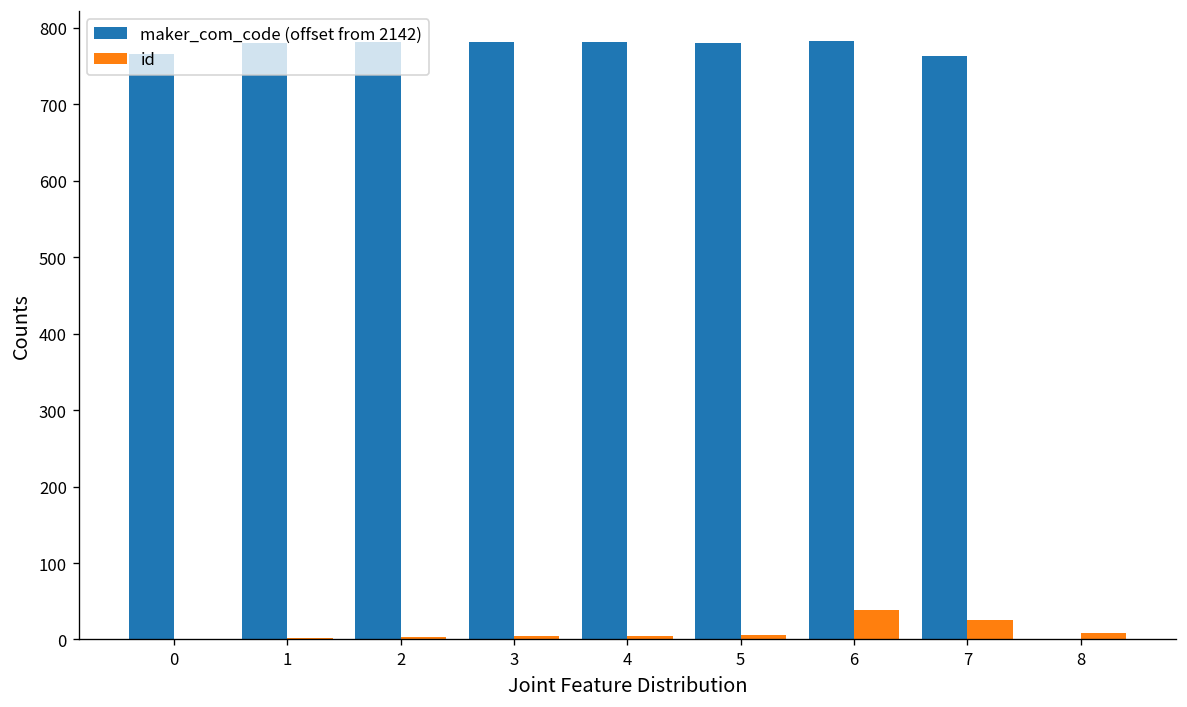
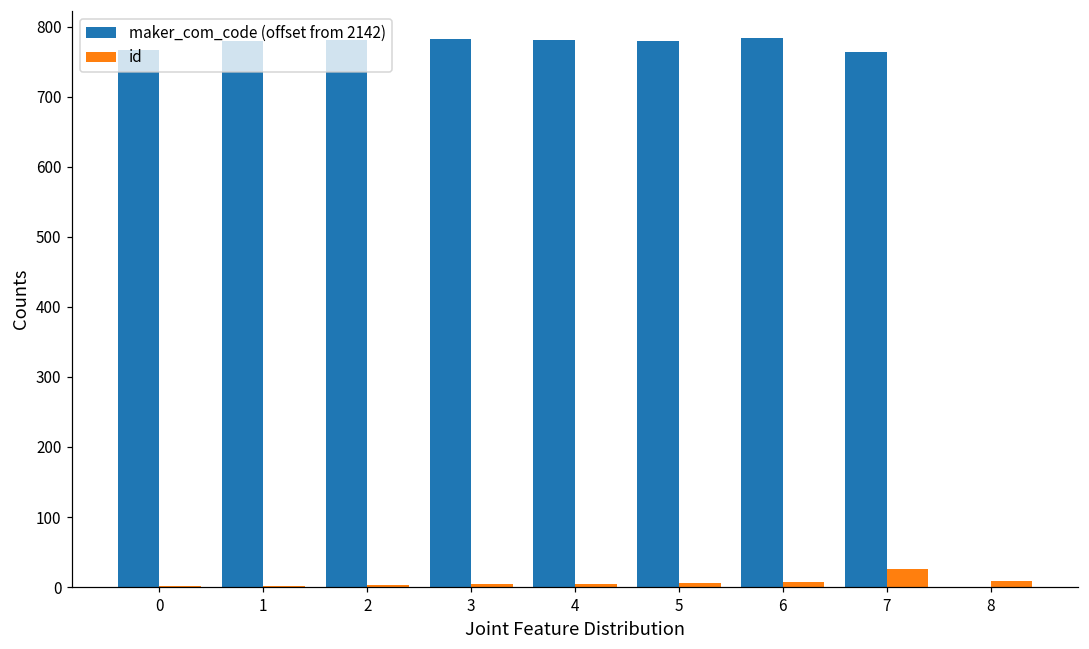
id, 6: 40 -> 10
